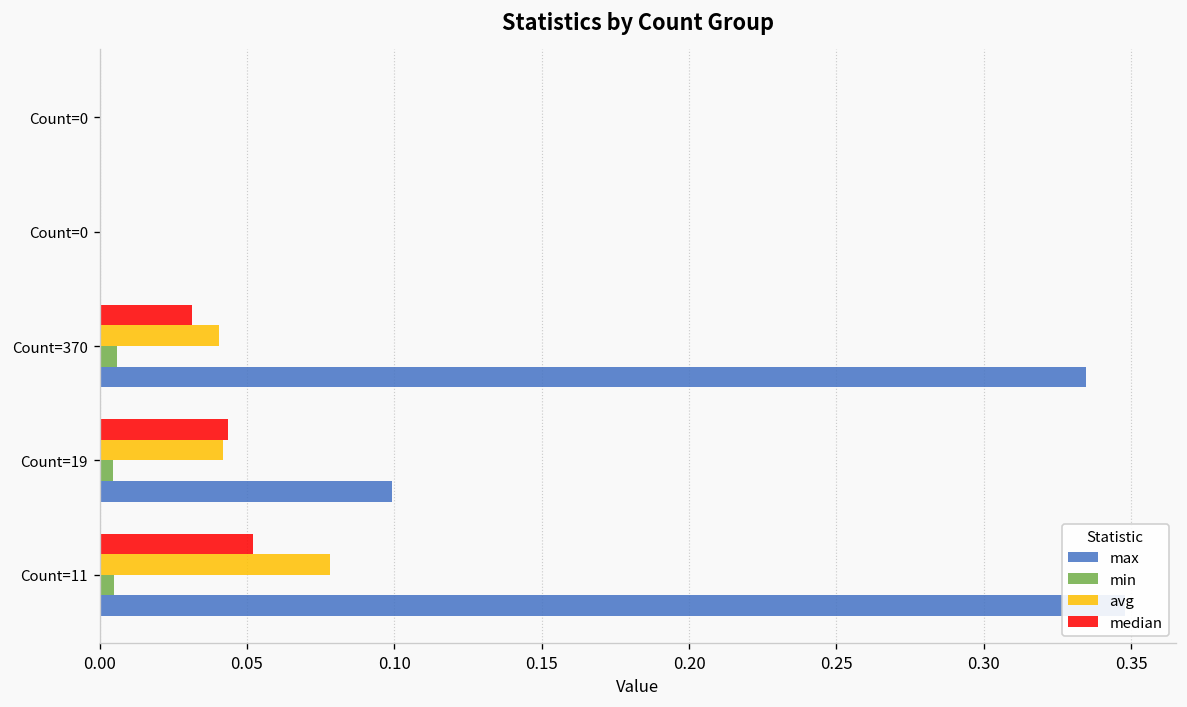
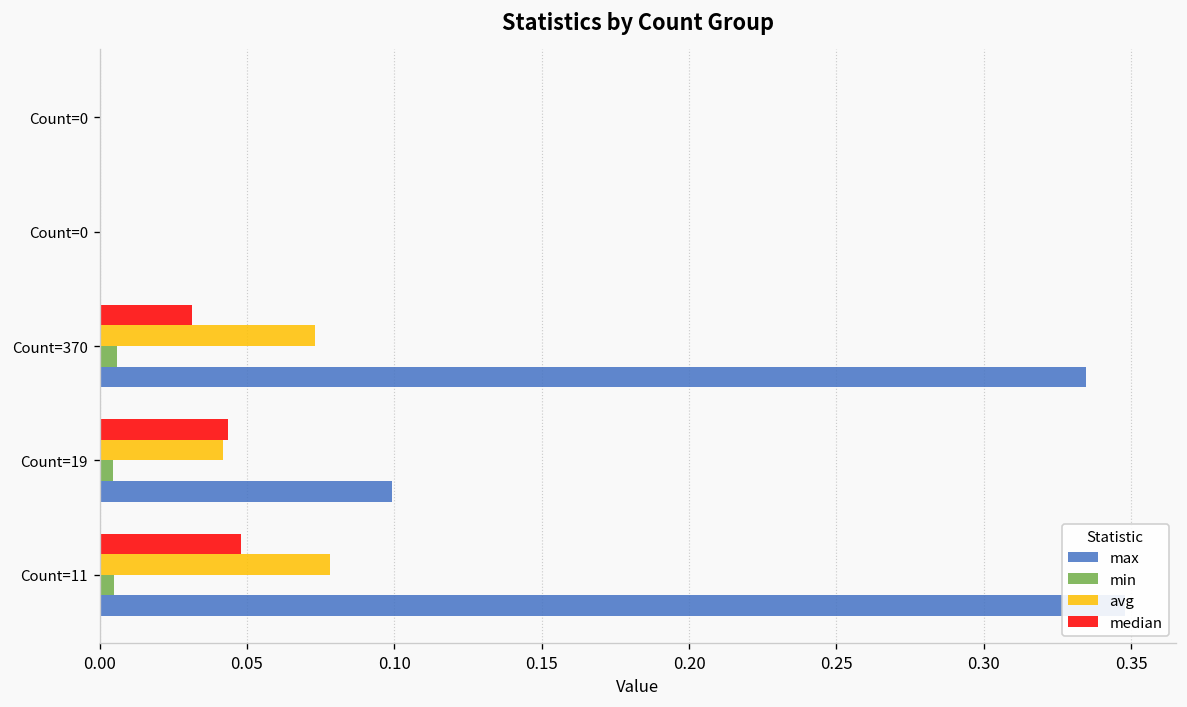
avg, Count=370: 0.041 -> 0.073
median, Count=11: 0.052 -> 0.048
